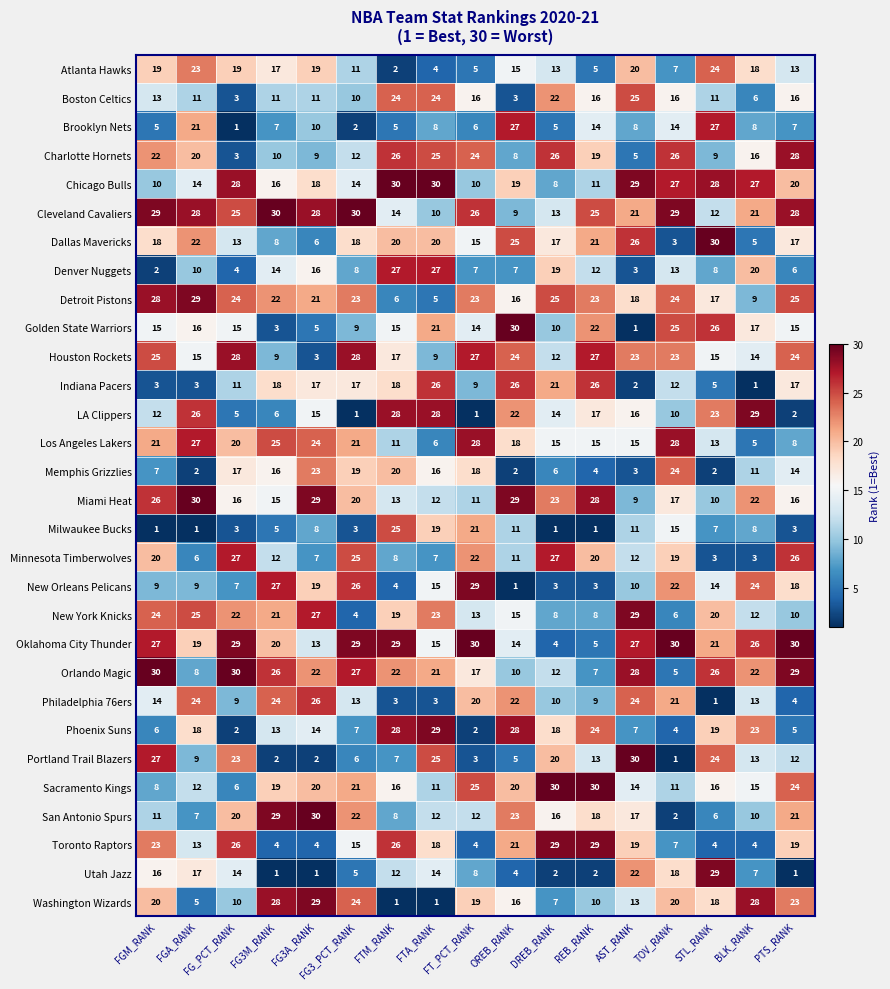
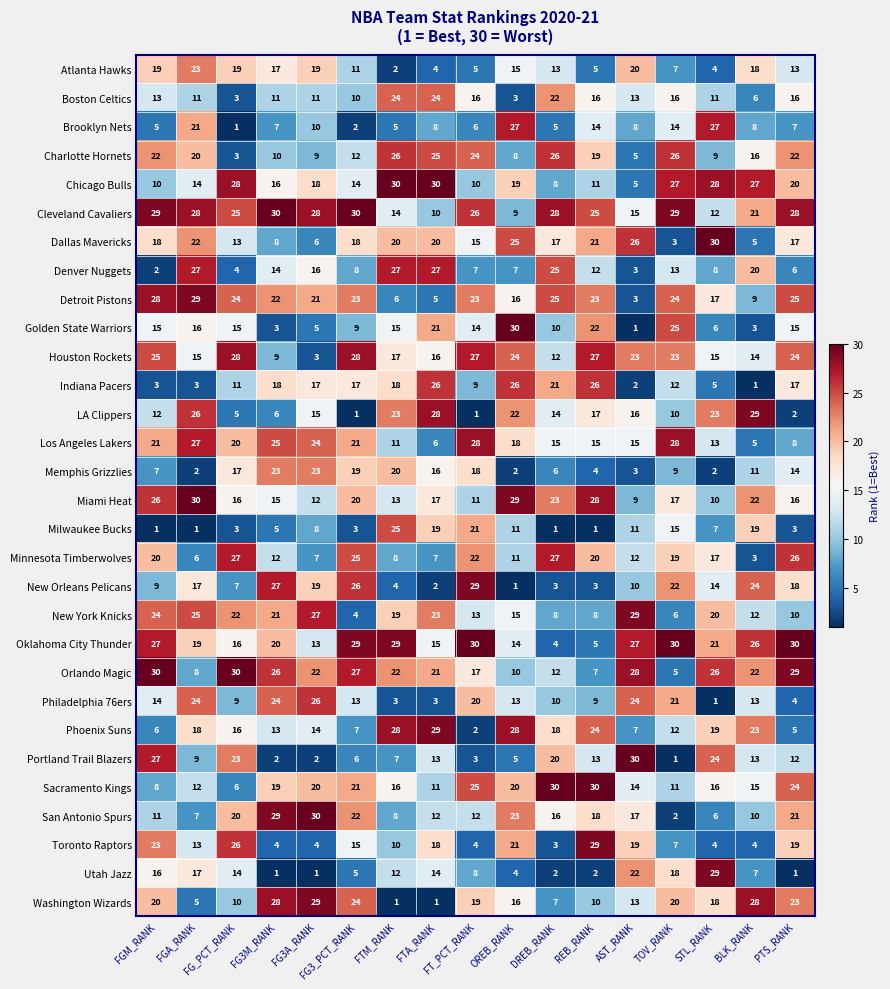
Atlanta Hawks, STL_RANK: 24 -> 4
Boston Celtics, AST_RANK: 25 -> 13
Charlotte Hornets, PTS_RANK: 28 -> 22
Chicago Bulls, AST_RANK: 29 -> 5
Cleveland Cavaliers, DREB_RANK: 13 -> 28
Cleveland Cavaliers, AST_RANK: 21 -> 15
Denver Nuggets, FGA_RANK: 10 -> 27
Denver Nuggets, DREB_RANK: 19 -> 25
Detroit Pistons, AST_RANK: 18 -> 3
Golden State Warriors, STL_RANK: 26 -> 6
Golden State Warriors, BLK_RANK: 17 -> 3
Houston Rockets, FTA_RANK: 9 -> 16
LA Clippers, FTM_RANK: 28 -> 23
Memphis Grizzlies, FG3M_RANK: 16 -> 23
Memphis Grizzlies, TOV_RANK: 24 -> 9
Miami Heat, FG3A_RANK: 29 -> 12
Miami Heat, FTA_RANK: 12 -> 17
Milwaukee Bucks, BLK_RANK: 8 -> 19
Minnesota Timberwolves, STL_RANK: 3 -> 17
New Orleans Pelicans, FGA_RANK: 9 -> 17
New Orleans Pelicans, FTA_RANK: 15 -> 2
Oklahoma City Thunder, FG_PCT_RANK: 29 -> 16
Philadelphia 76ers, OREB_RANK: 22 -> 13
Phoenix Suns, FG_PCT_RANK: 2 -> 16
Phoenix Suns, TOV_RANK: 4 -> 12
Portland Trail Blazers, FTA_RANK: 25 -> 13
Toronto Raptors, FTM_RANK: 26 -> 10
Toronto Raptors, DREB_RANK: 29 -> 3
